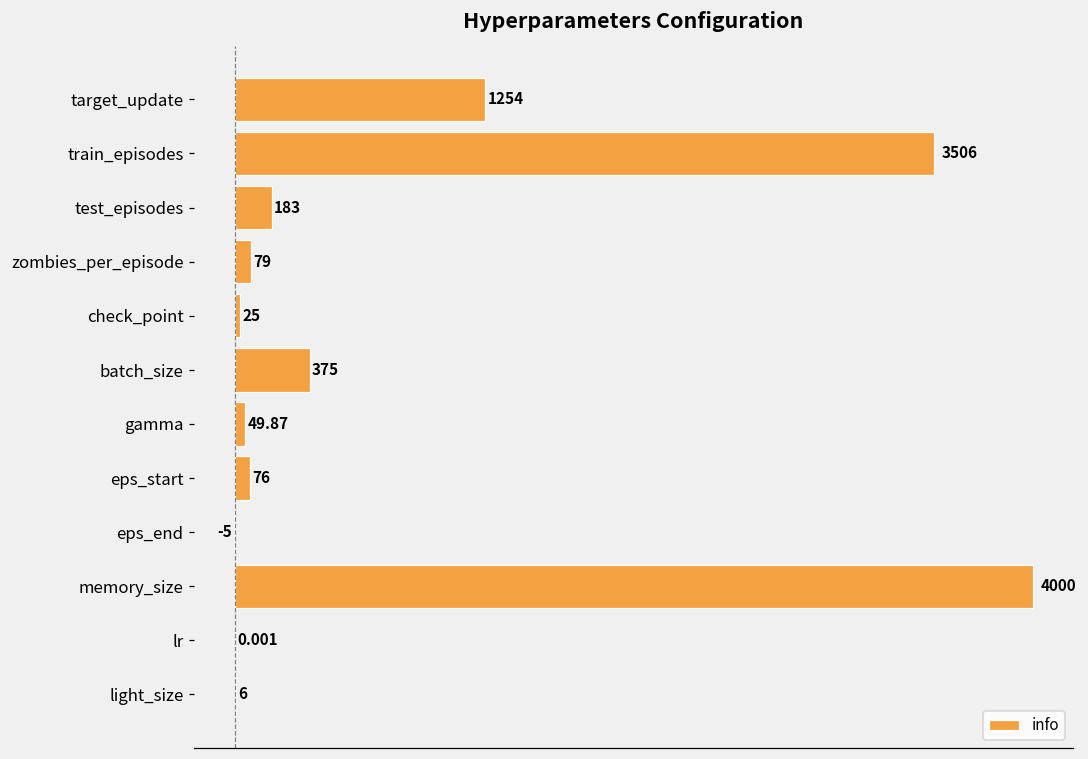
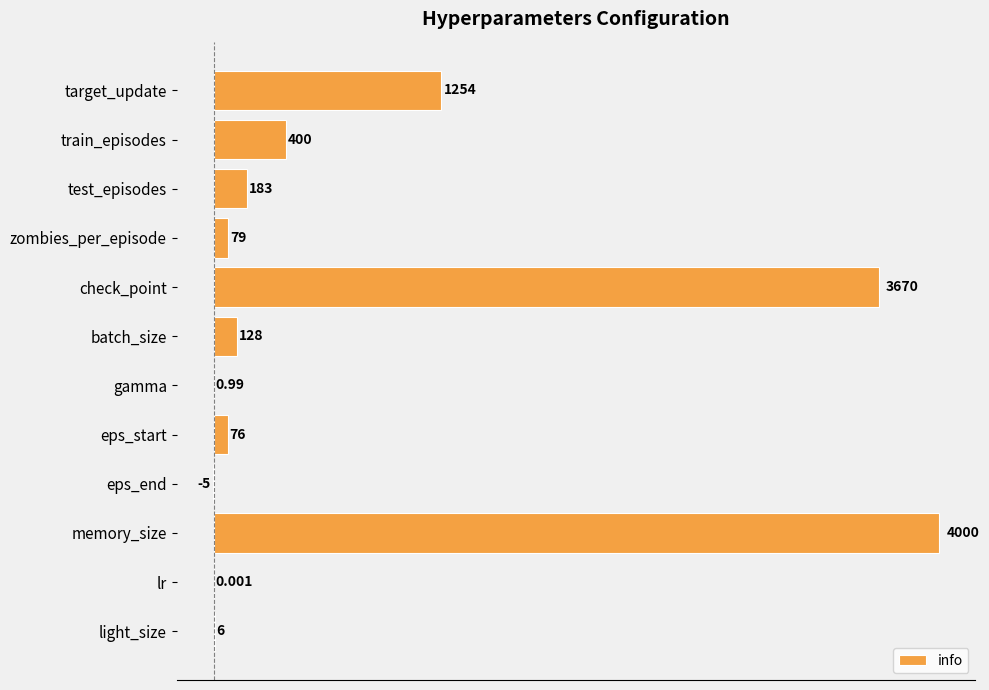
train_episodes: 3506 -> 400
check_point: 25 -> 3670
batch_size: 375 -> 128
gamma: 49.87 -> 0.99
